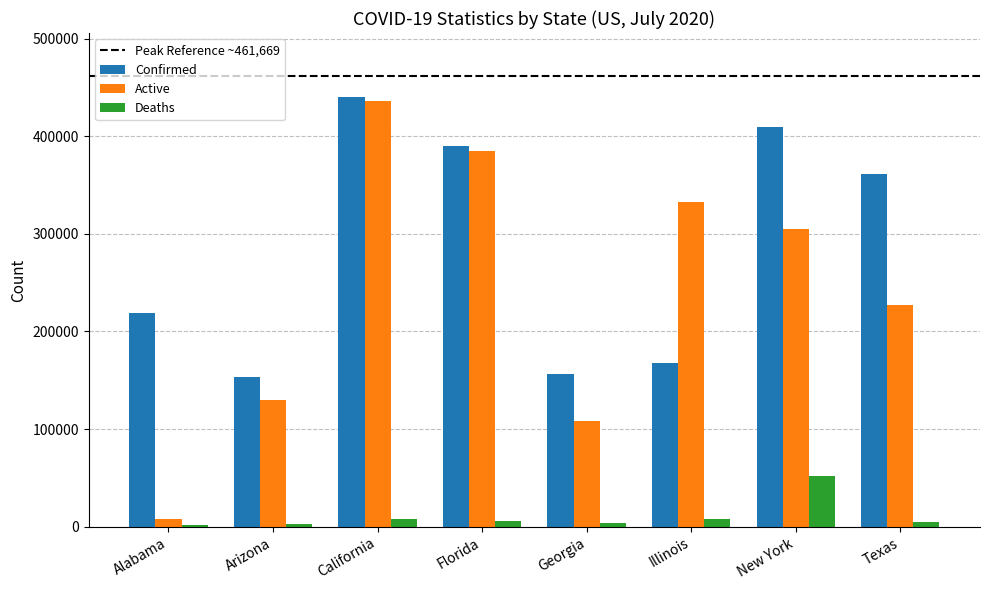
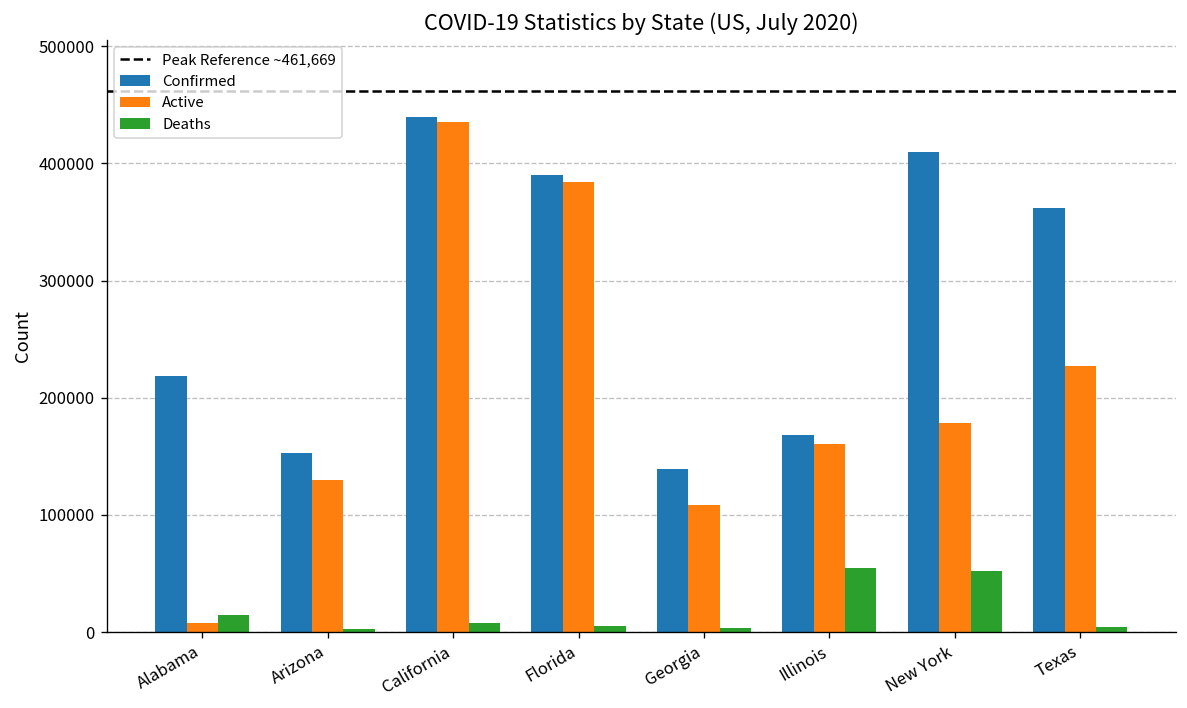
Deaths, Alabama: 0 -> 10000
Confirmed, Georgia: 160000 -> 140000
Active, Illinois: 330000 -> 160000
Deaths, Illinois: 10000 -> 50000
Active, New York: 300000 -> 180000
